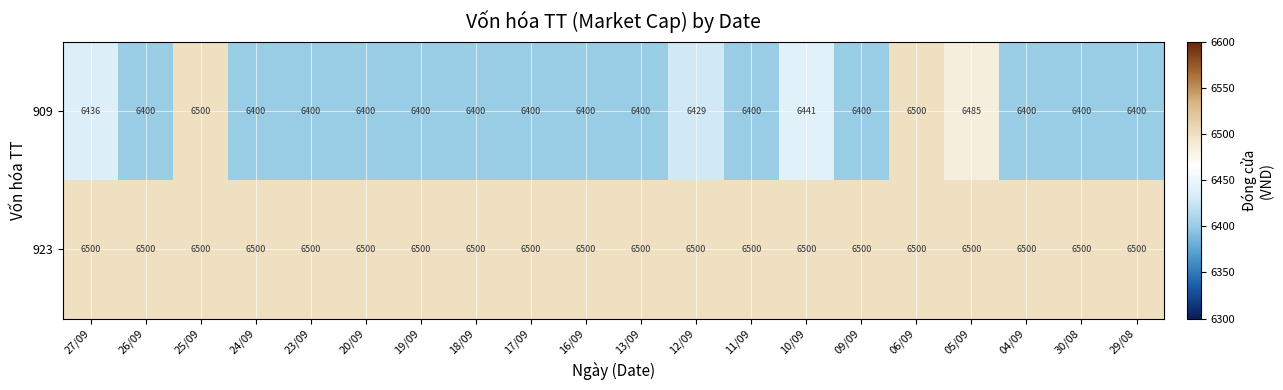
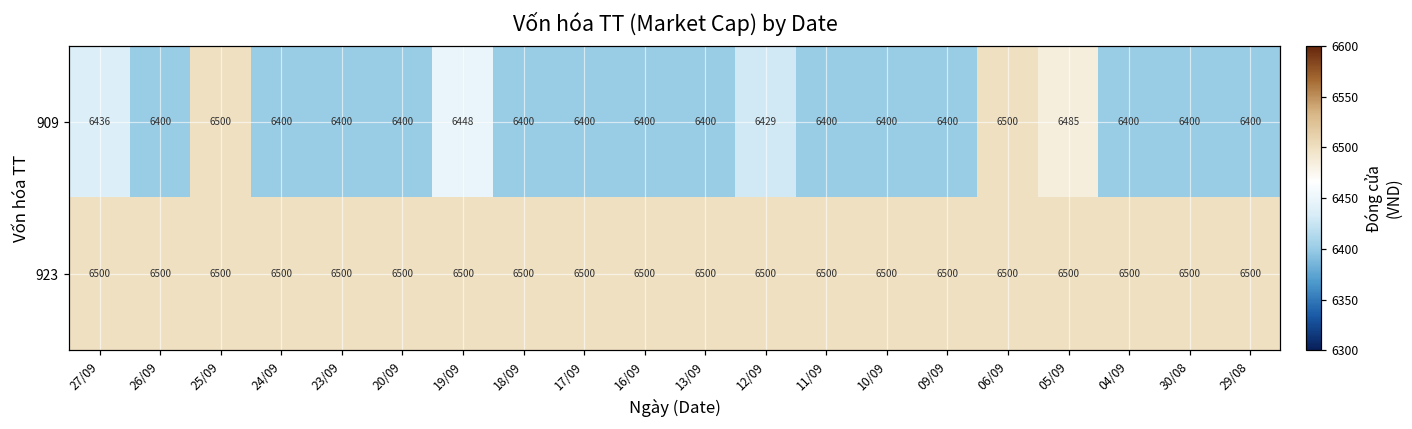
909, 19/09: 6400 -> 6448
909, 10/09: 6441 -> 6400
